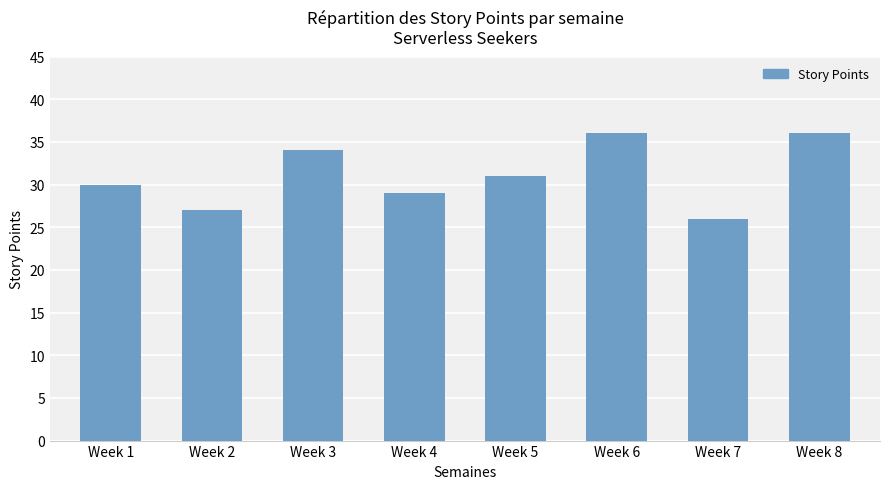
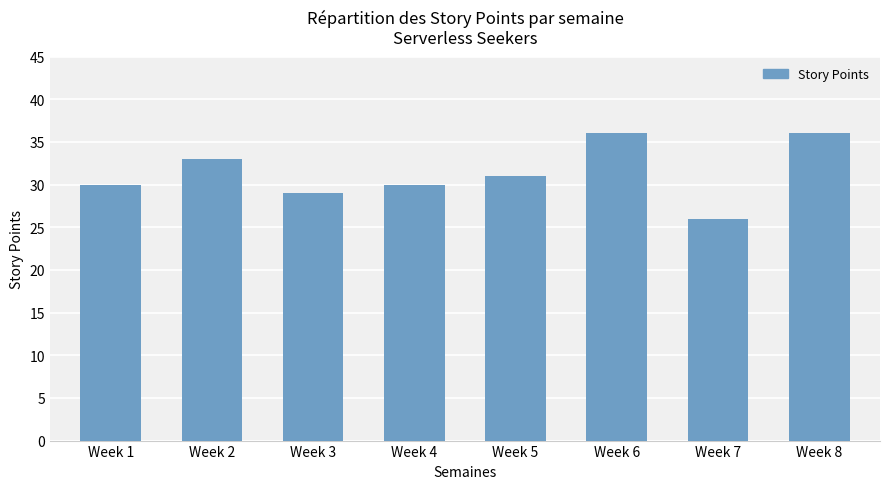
Week 2: 27 -> 33
Week 3: 34 -> 29
Week 4: 29 -> 30
